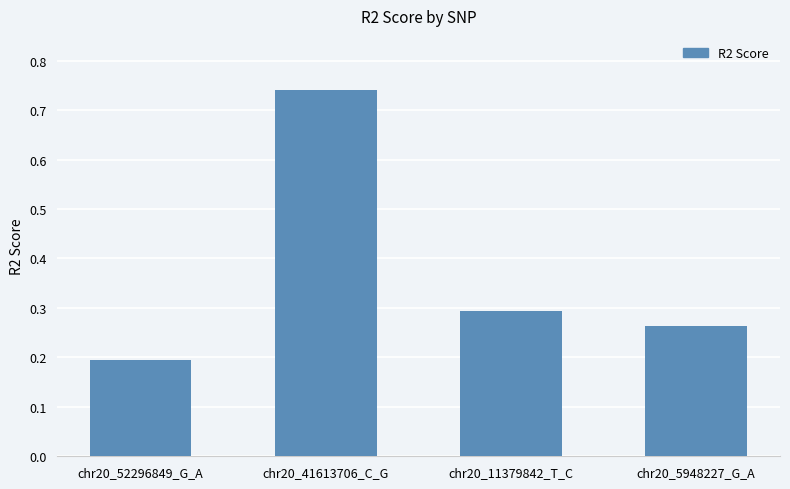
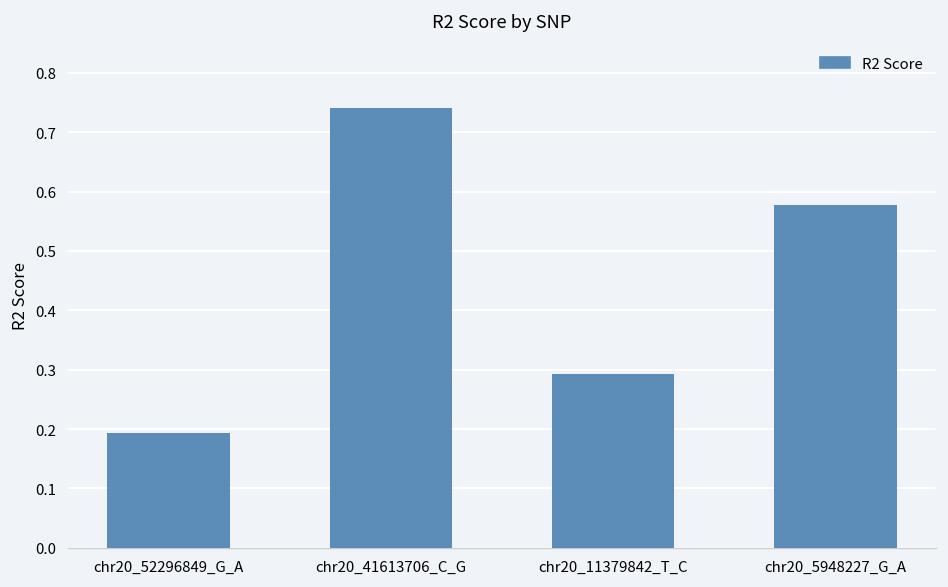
chr20_5948227_G_A: 0.26 -> 0.58
